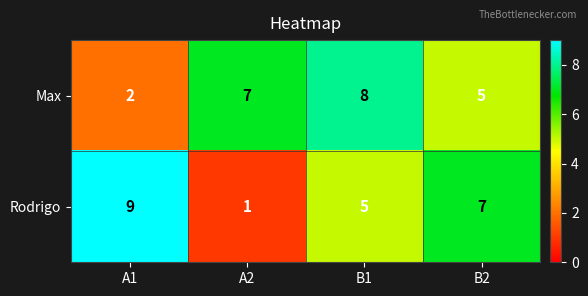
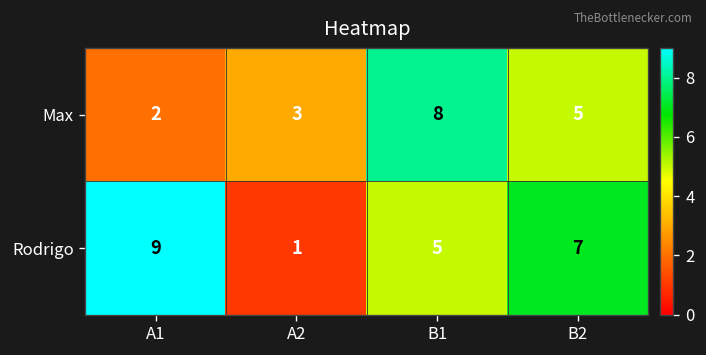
Max, A2: 7 -> 3
